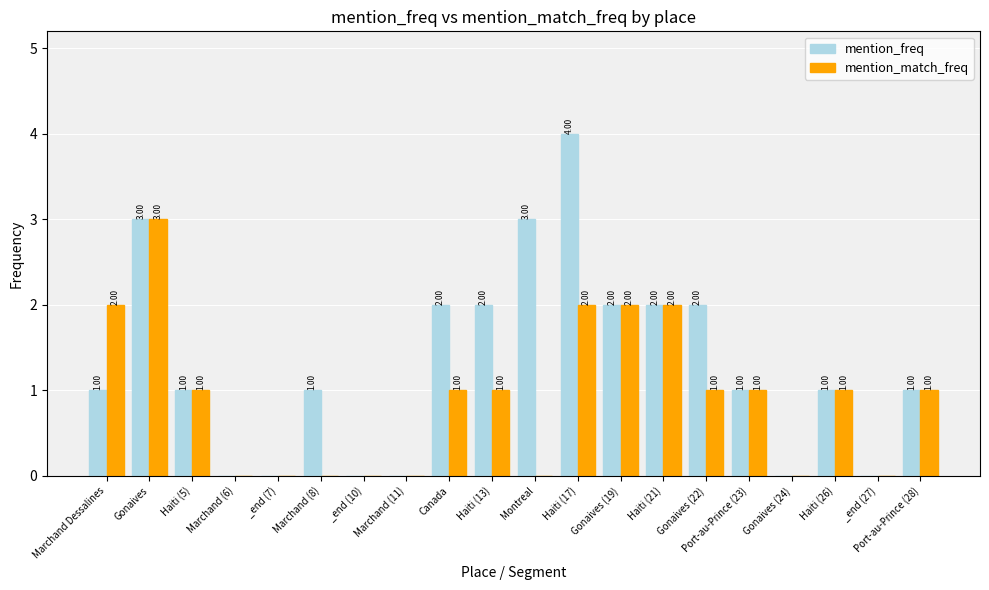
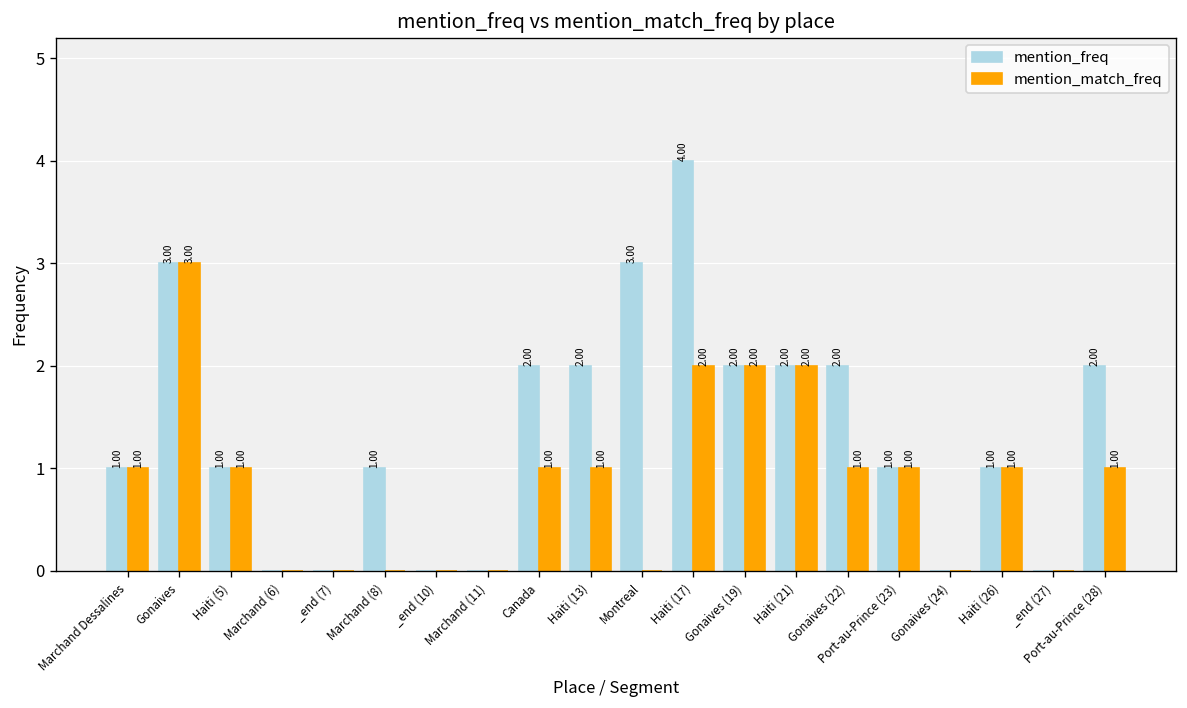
mention_match_freq, Marchand Dessalines: 2.00 -> 1.00
mention_freq, Port-au-Prince (28): 1.00 -> 2.00
